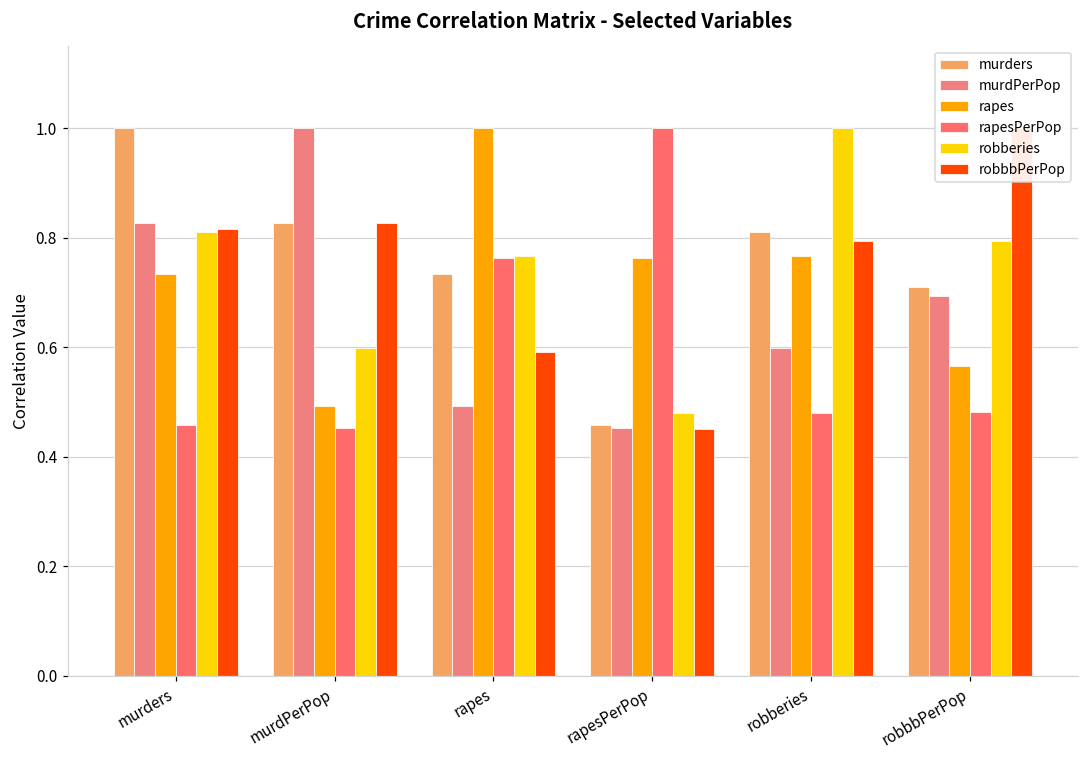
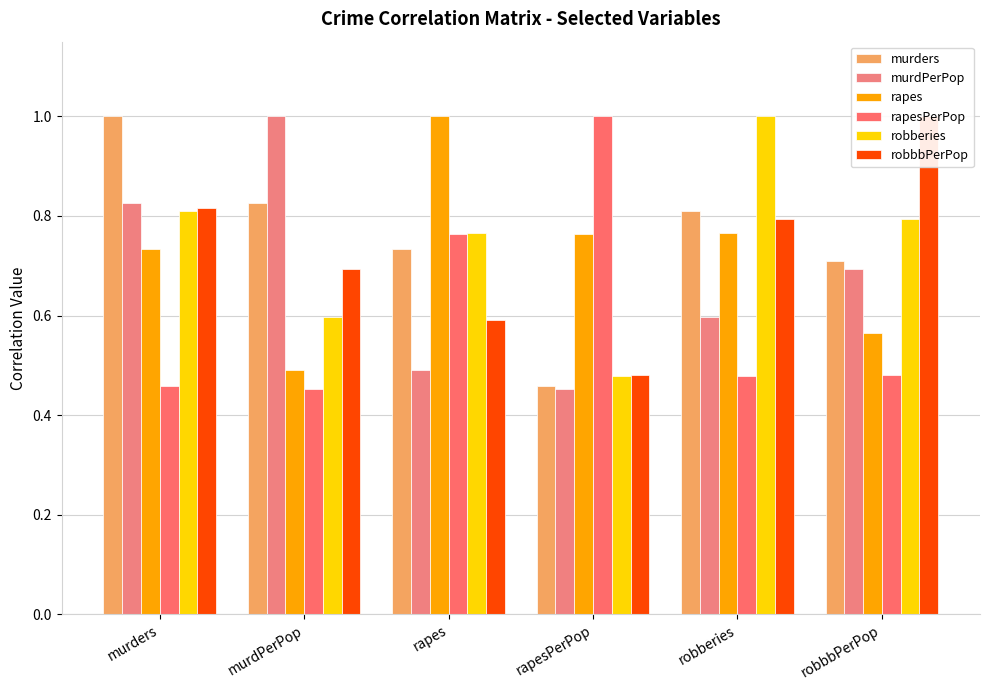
robbbPerPop, murdPerPop: 0.83 -> 0.69
robbbPerPop, rapesPerPop: 0.45 -> 0.48
